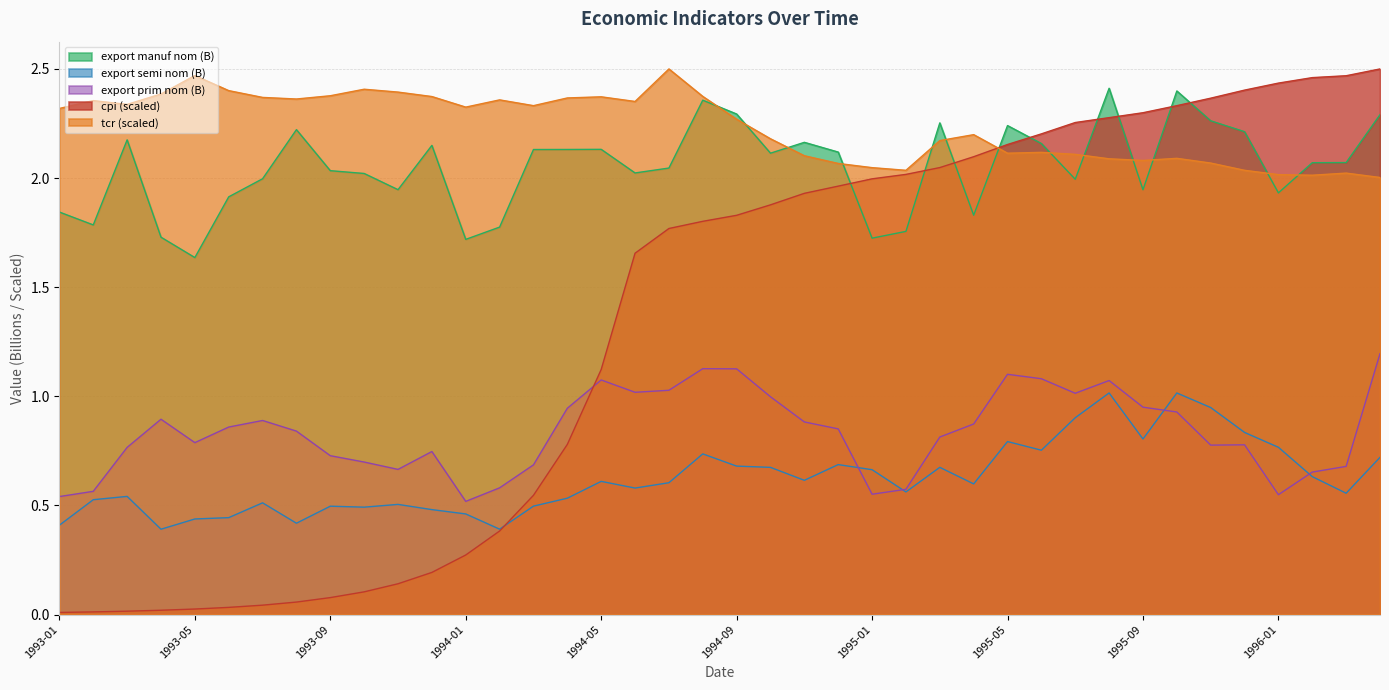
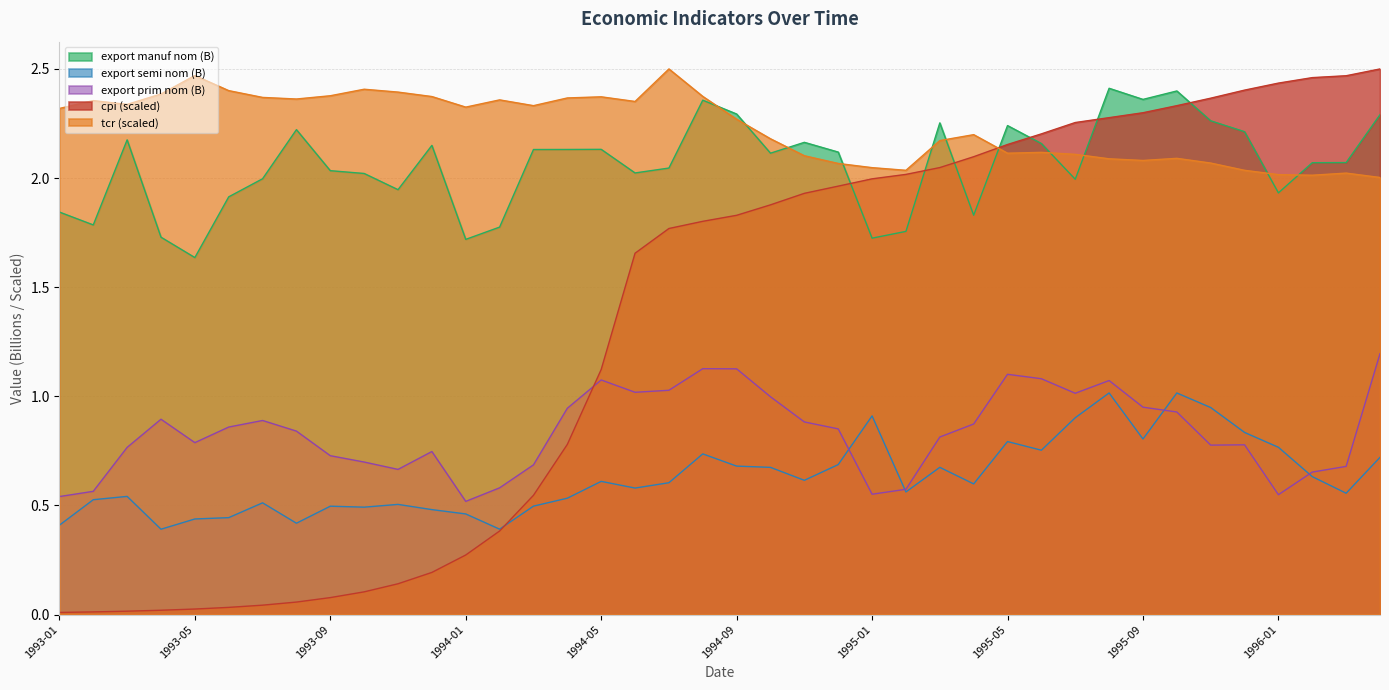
export semi nom (B), 1995-01: 0.66 -> 0.91
export manuf nom (B), 1995-09: 1.95 -> 2.36
